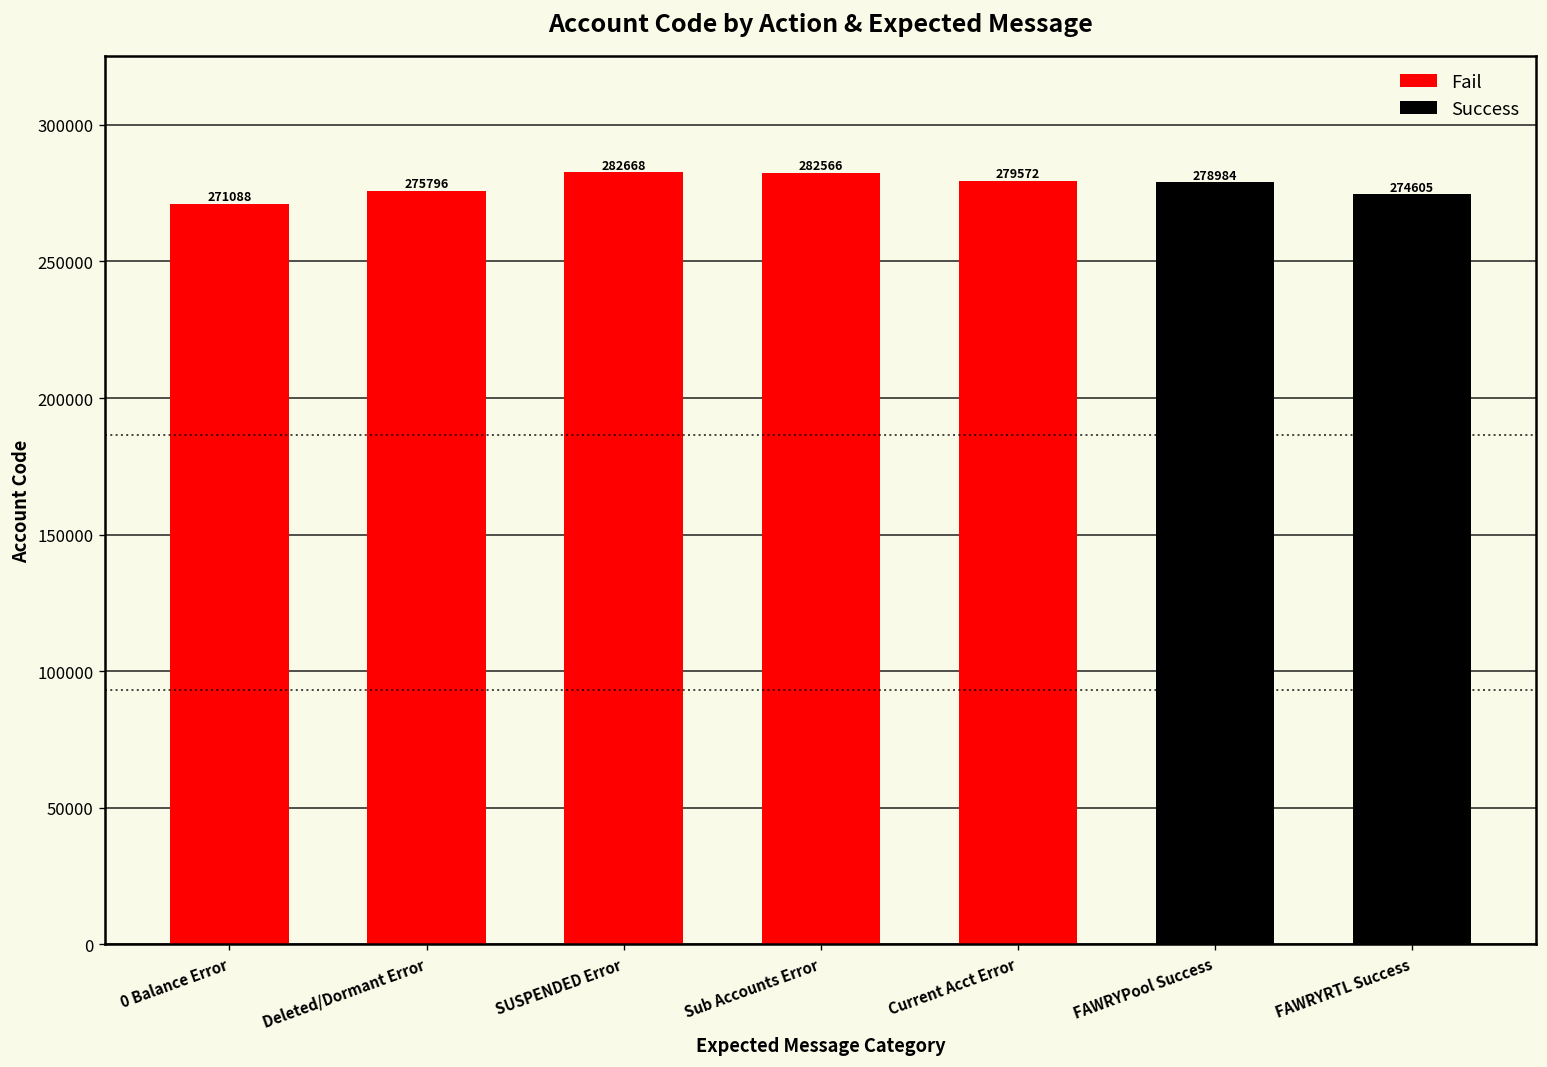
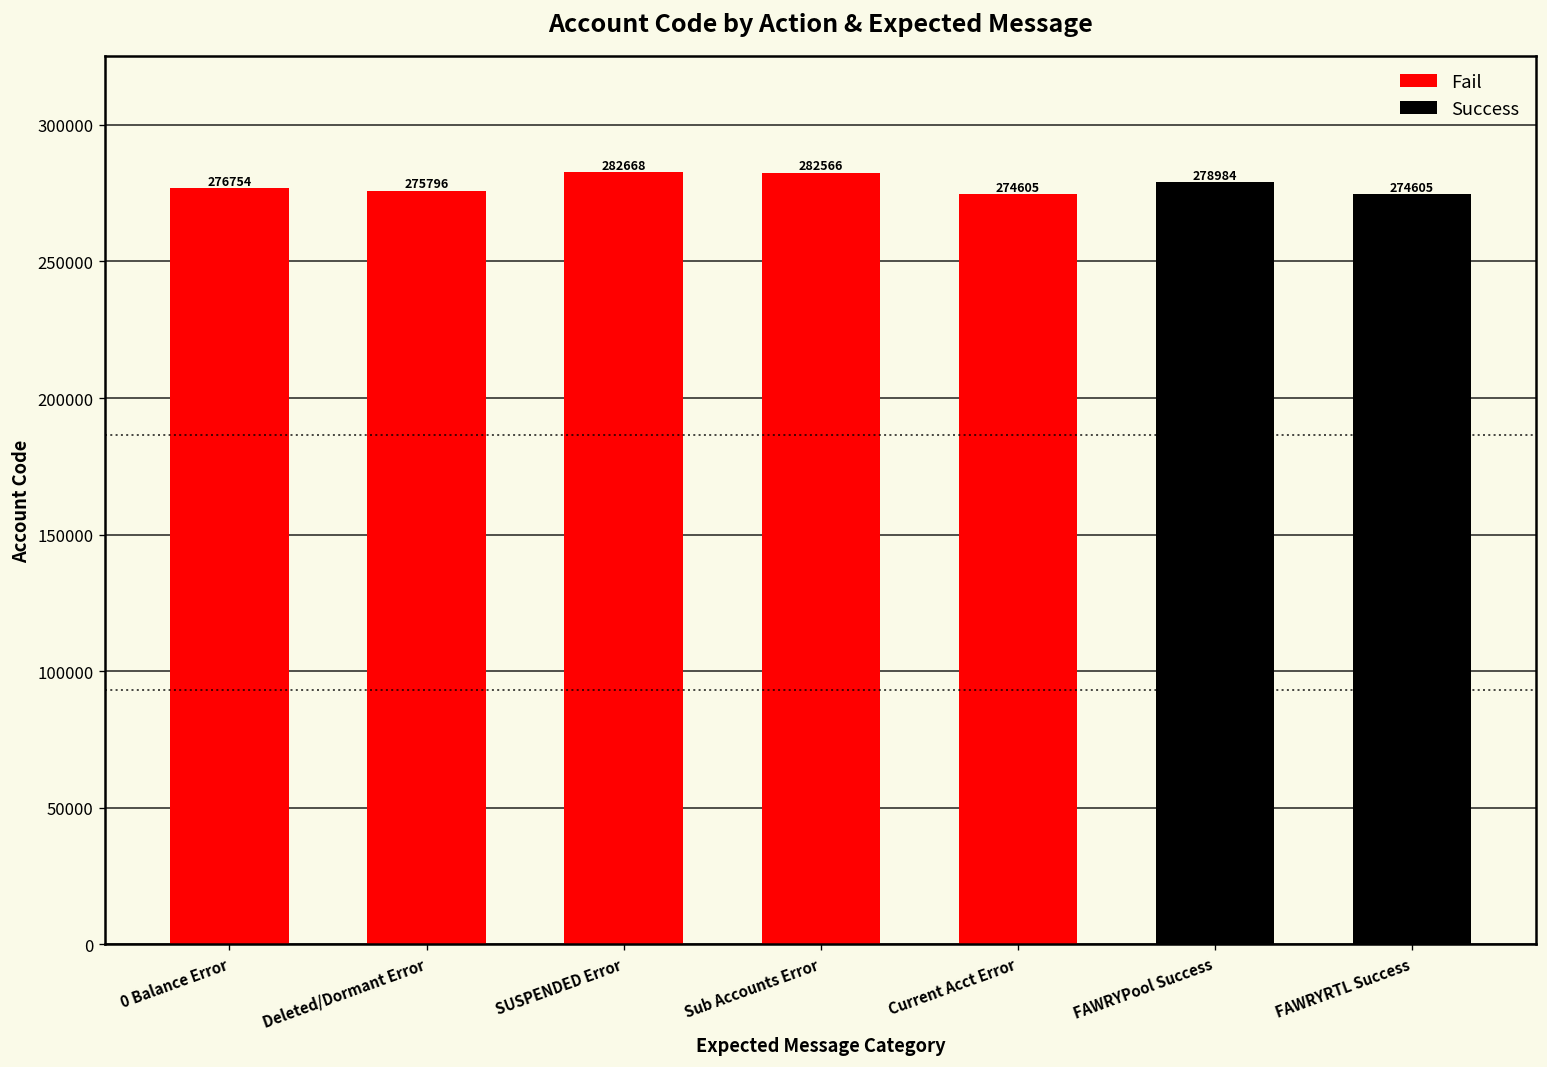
Fail, 0 Balance Error: 271088 -> 276754
Fail, Current Acct Error: 279572 -> 274605
